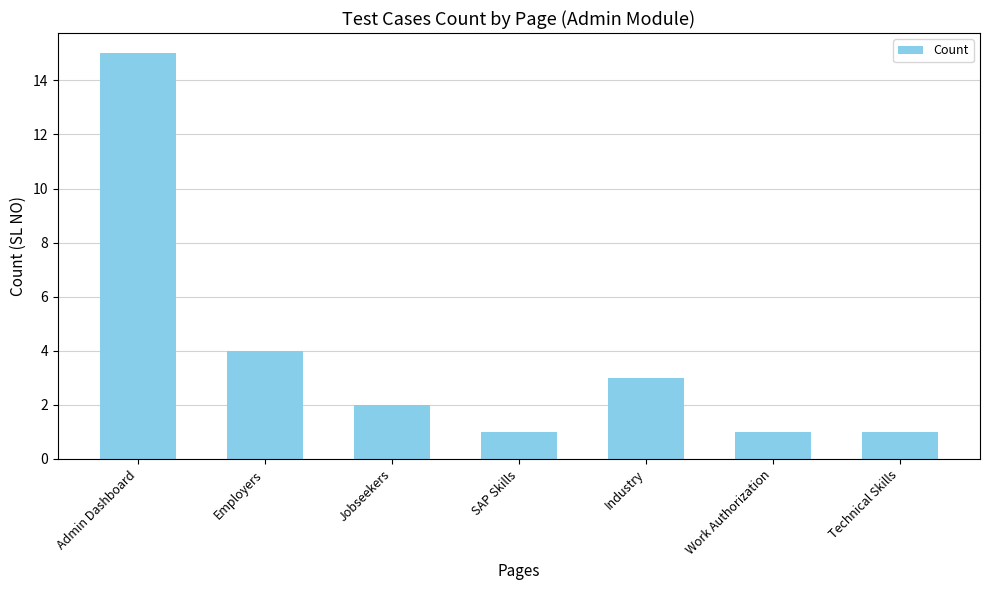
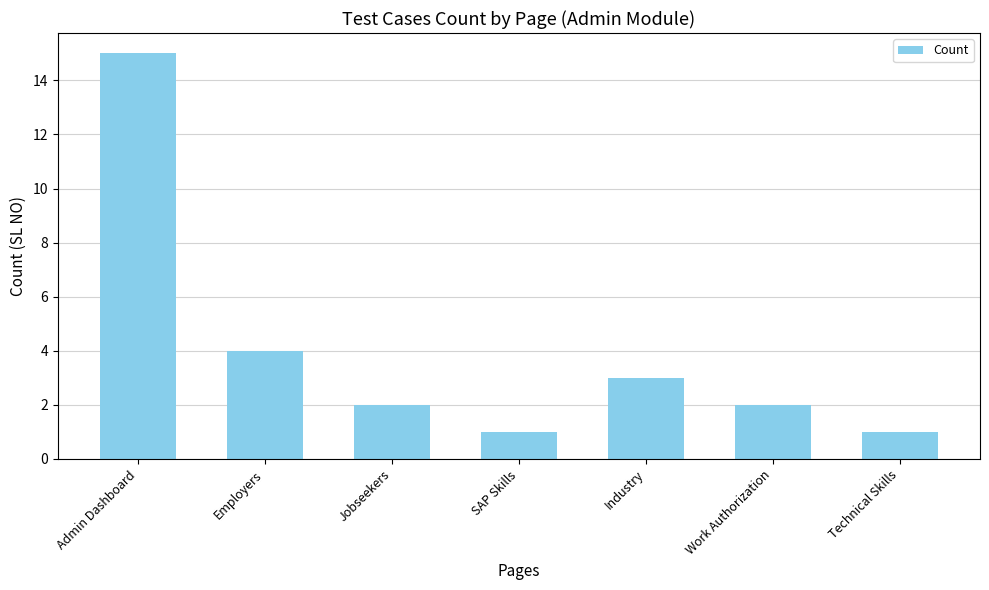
Work Authorization: 1 -> 2
